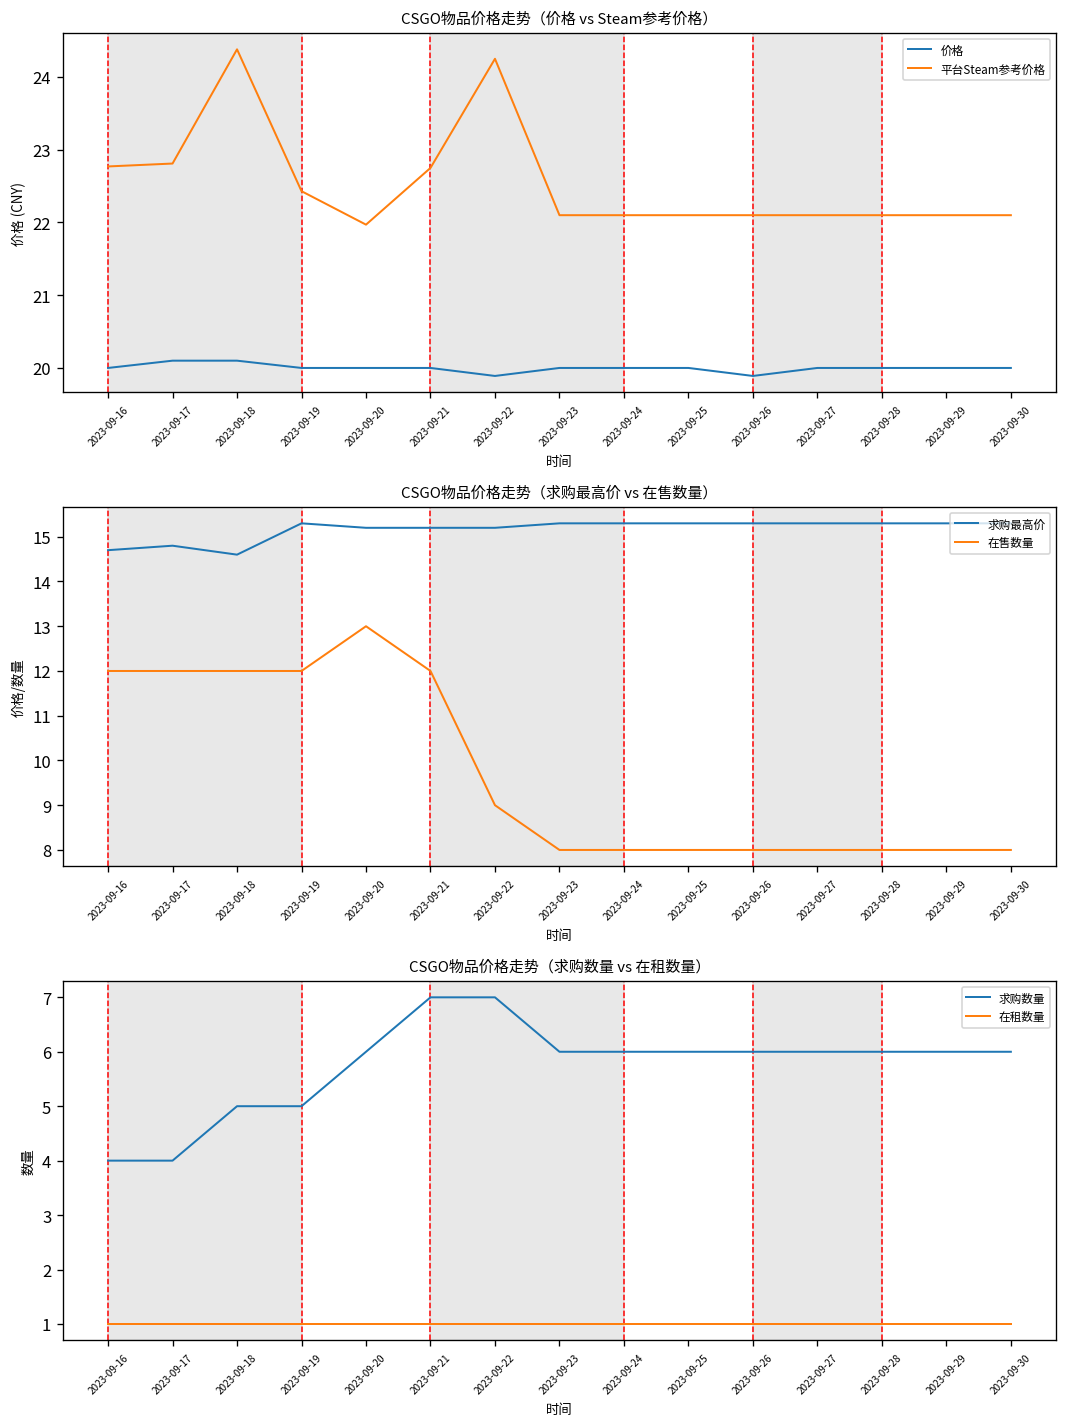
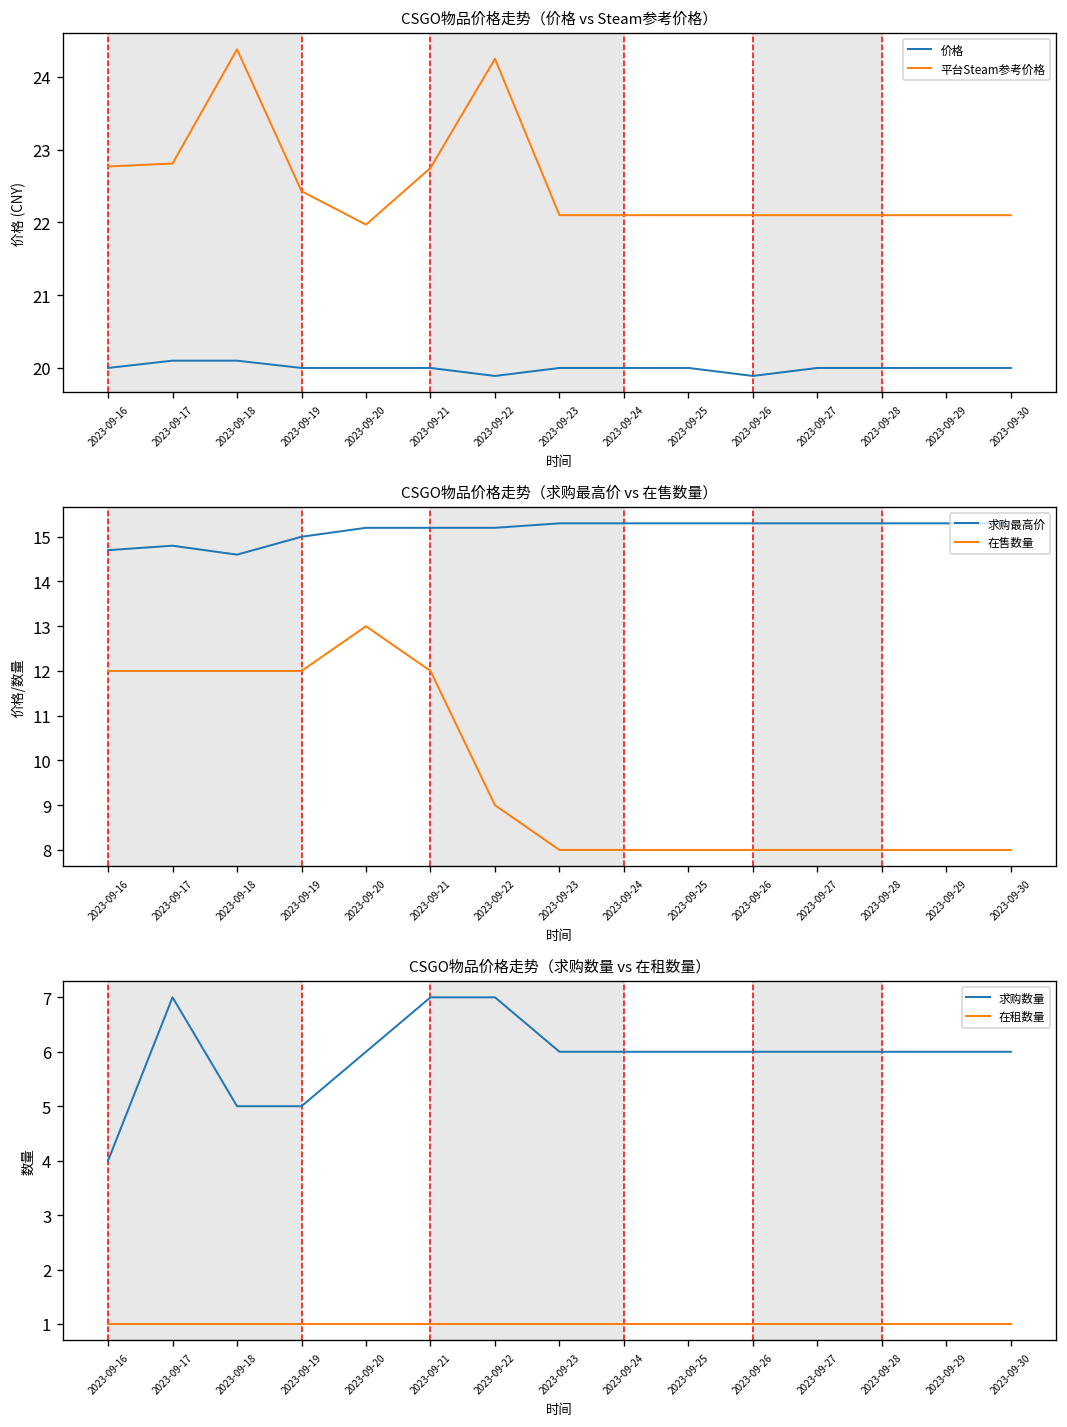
CSGO物品价格走势（求购最高价 vs 在售数量）, 求购最高价, 2023-09-19: 15.3 -> 15.0
CSGO物品价格走势（求购数量 vs 在租数量）, 求购数量, 2023-09-17: 4 -> 7
